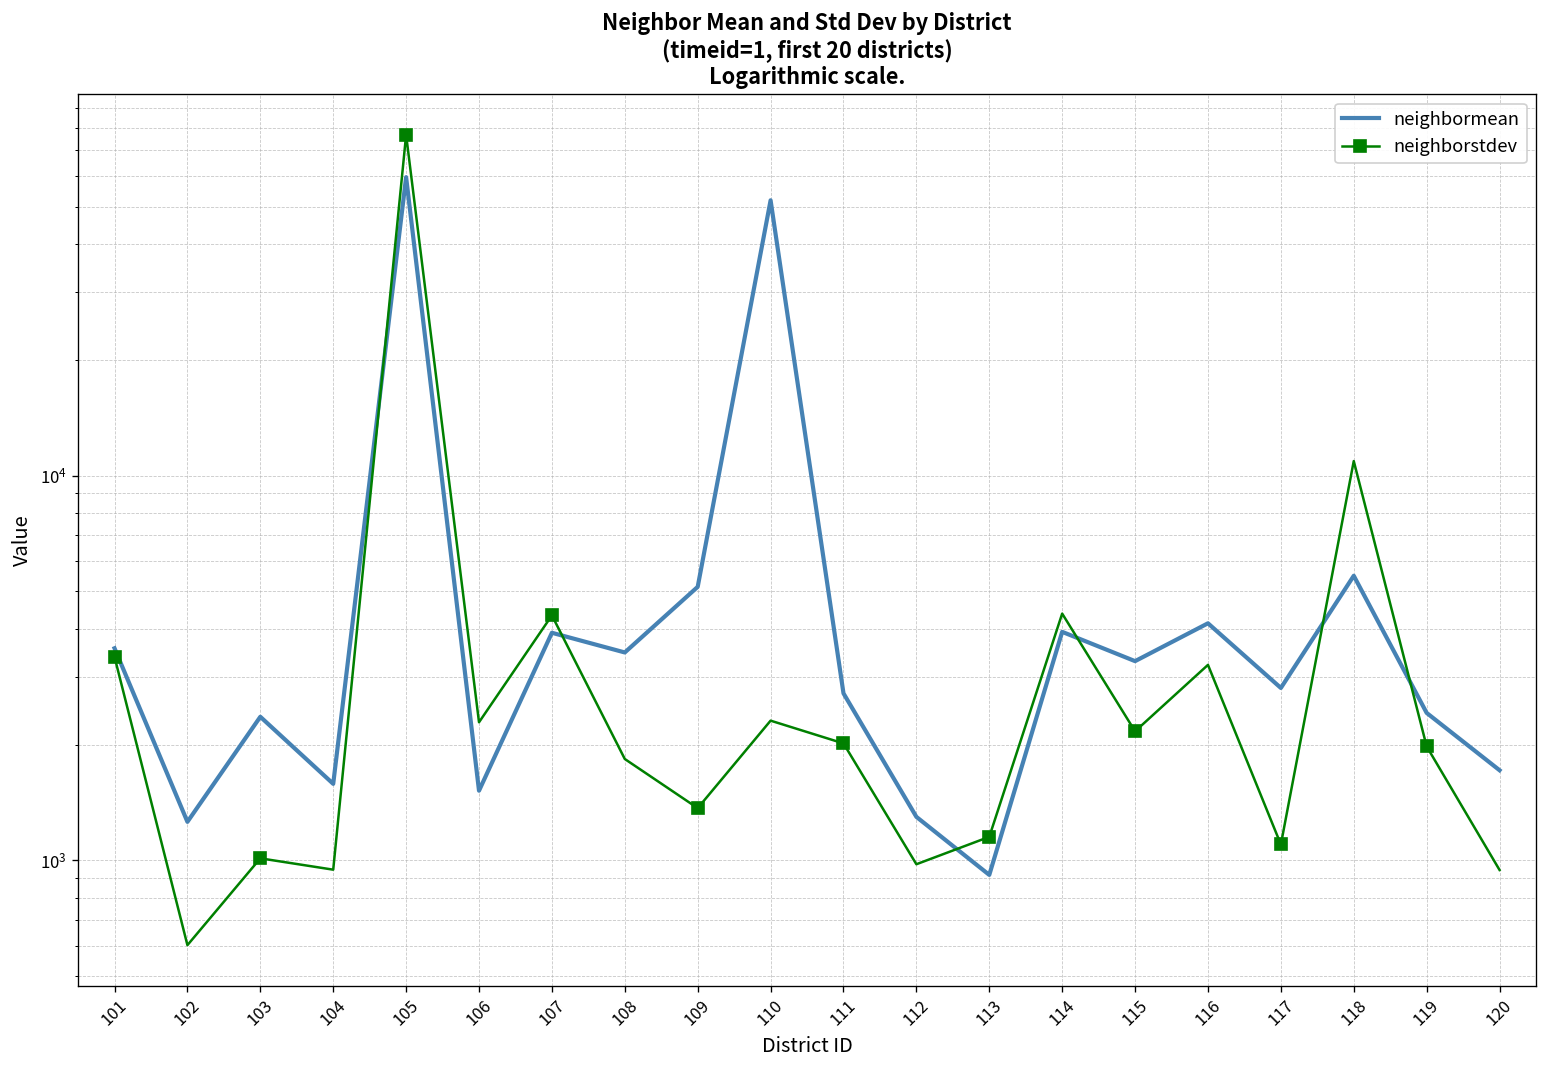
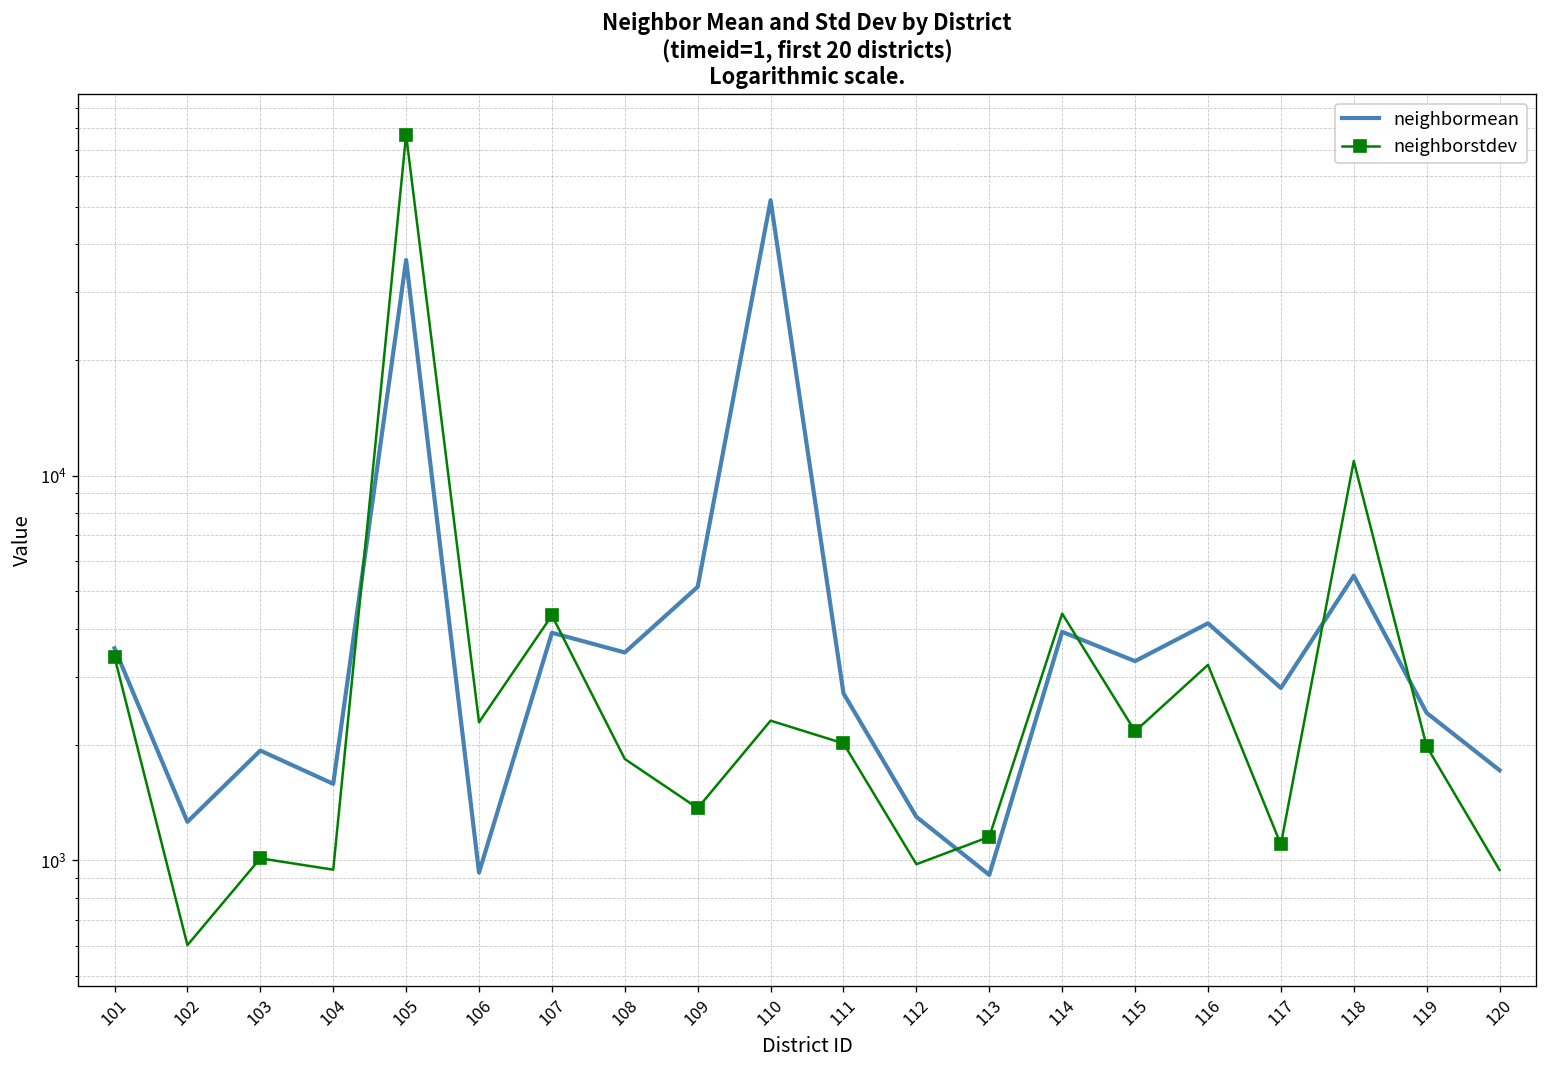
neighbormean, 103: 2400 -> 1900
neighbormean, 105: 60000 -> 36000
neighbormean, 106: 1500 -> 930
